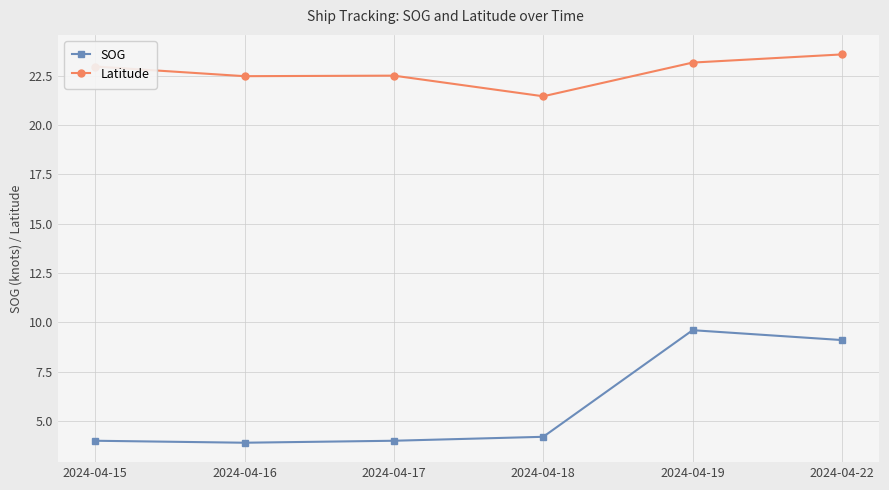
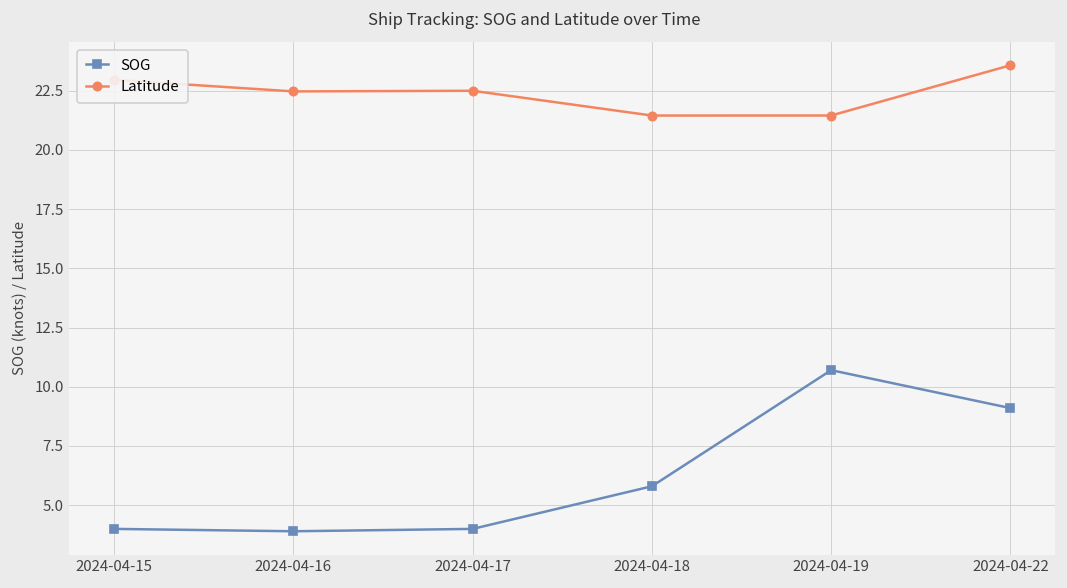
SOG, 2024-04-18: 4.2 -> 5.8
SOG, 2024-04-19: 9.6 -> 10.7
Latitude, 2024-04-19: 23.2 -> 21.4
